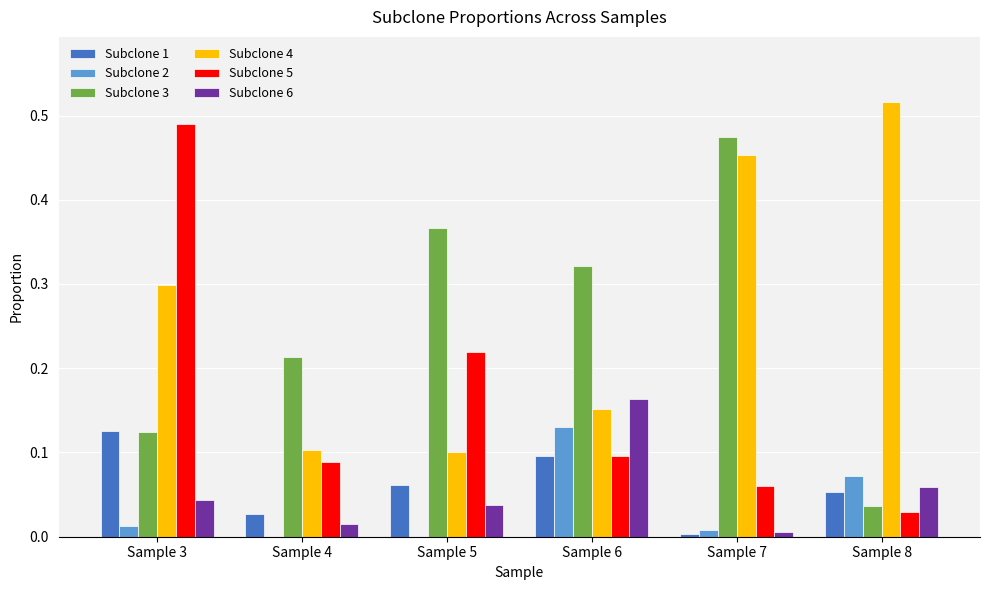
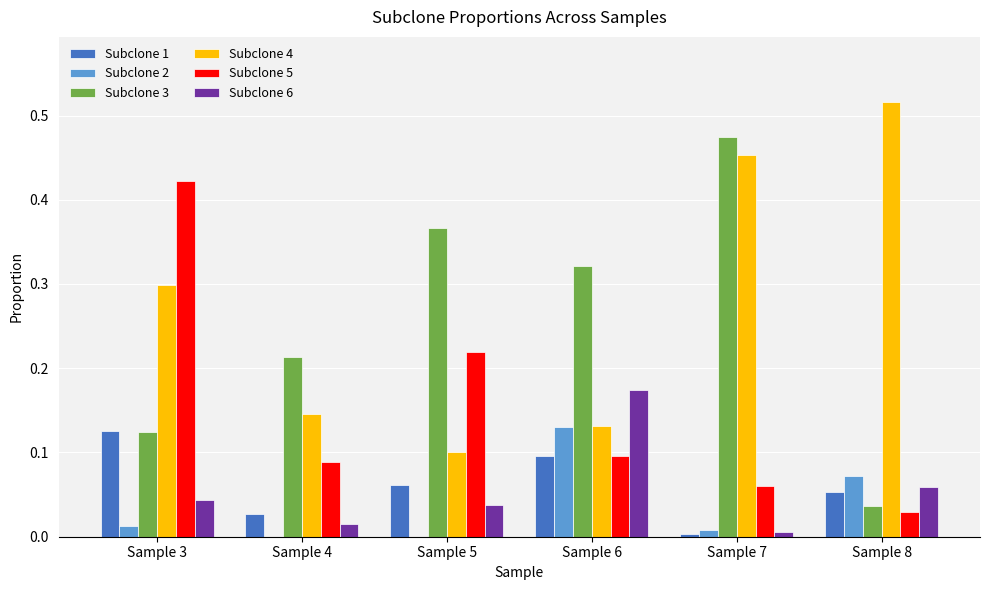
Subclone 5, Sample 3: 0.49 -> 0.42
Subclone 4, Sample 4: 0.10 -> 0.15
Subclone 4, Sample 6: 0.15 -> 0.13
Subclone 6, Sample 6: 0.16 -> 0.17
